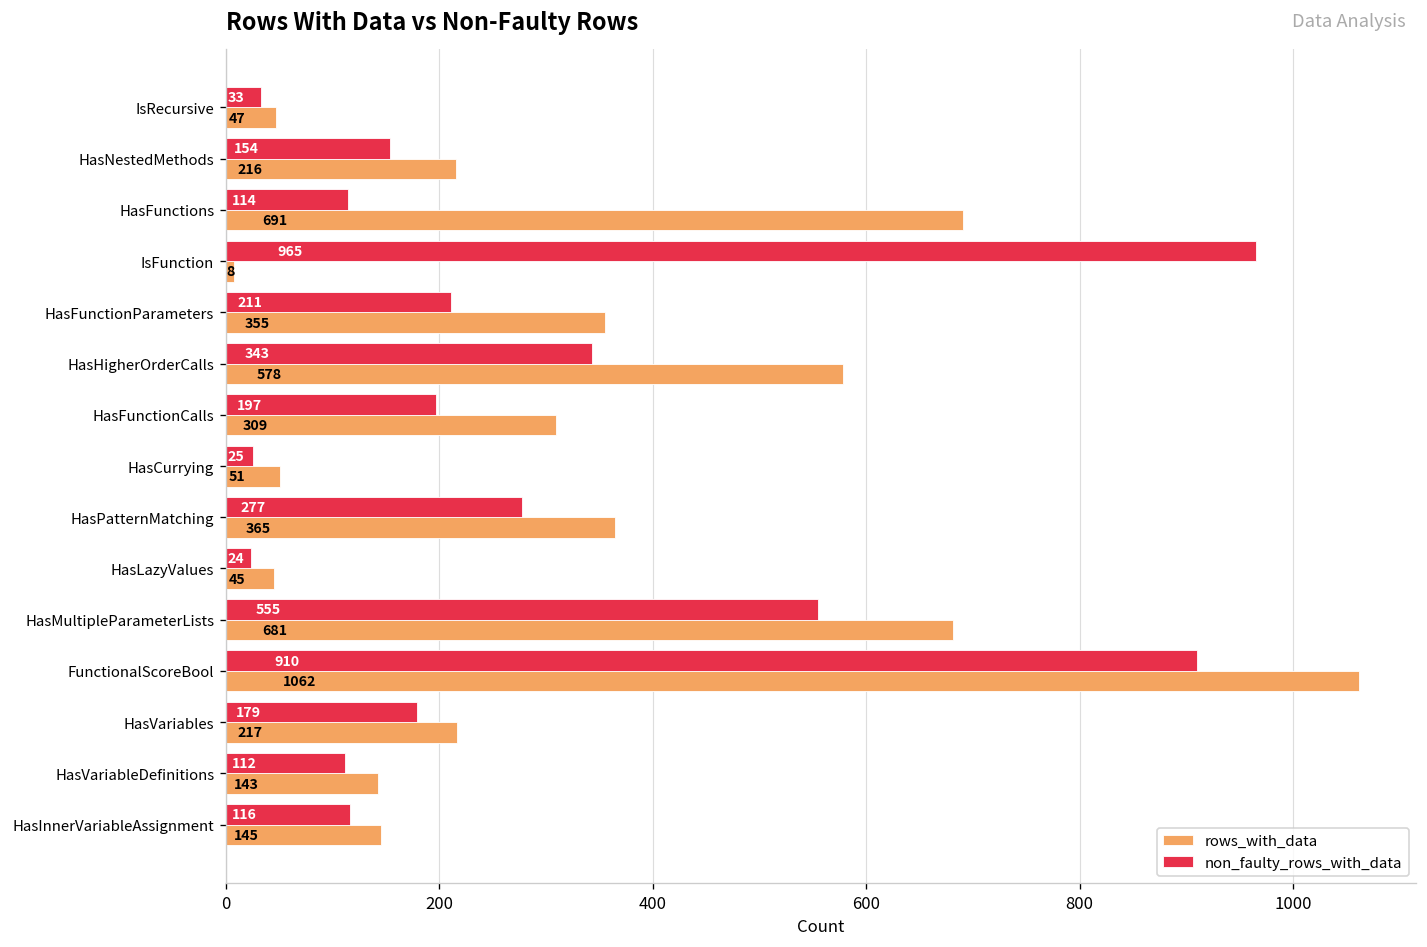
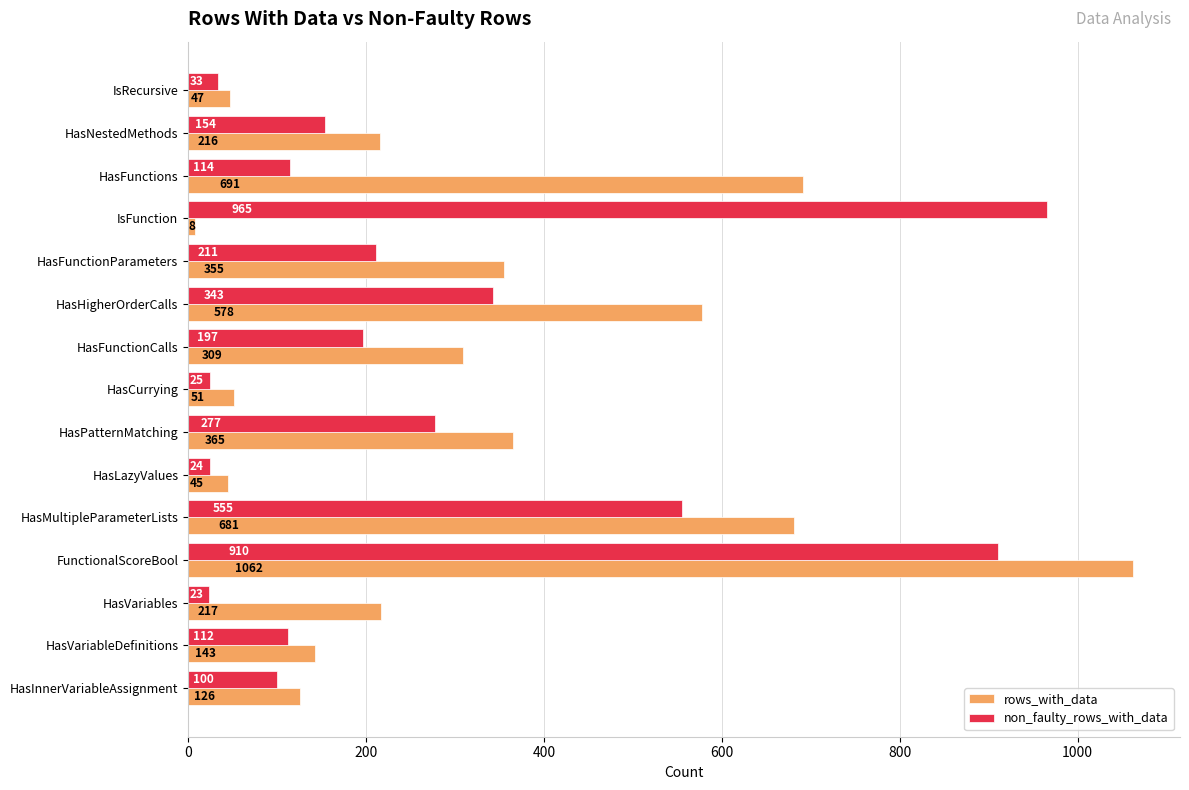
non_faulty_rows_with_data, HasVariables: 179 -> 23
non_faulty_rows_with_data, HasInnerVariableAssignment: 116 -> 100
rows_with_data, HasInnerVariableAssignment: 145 -> 126
